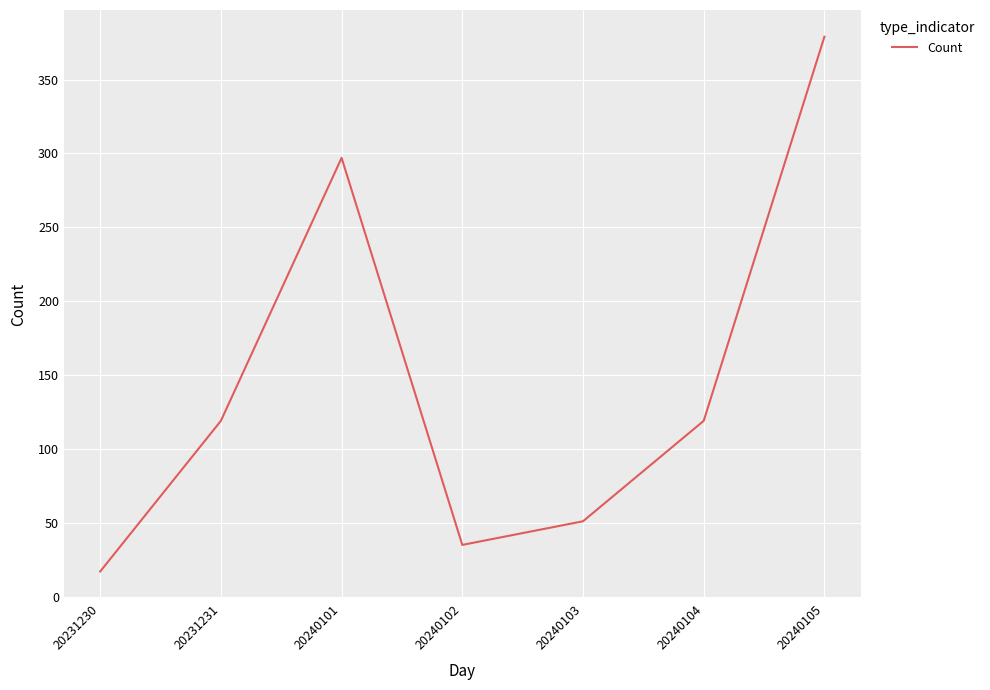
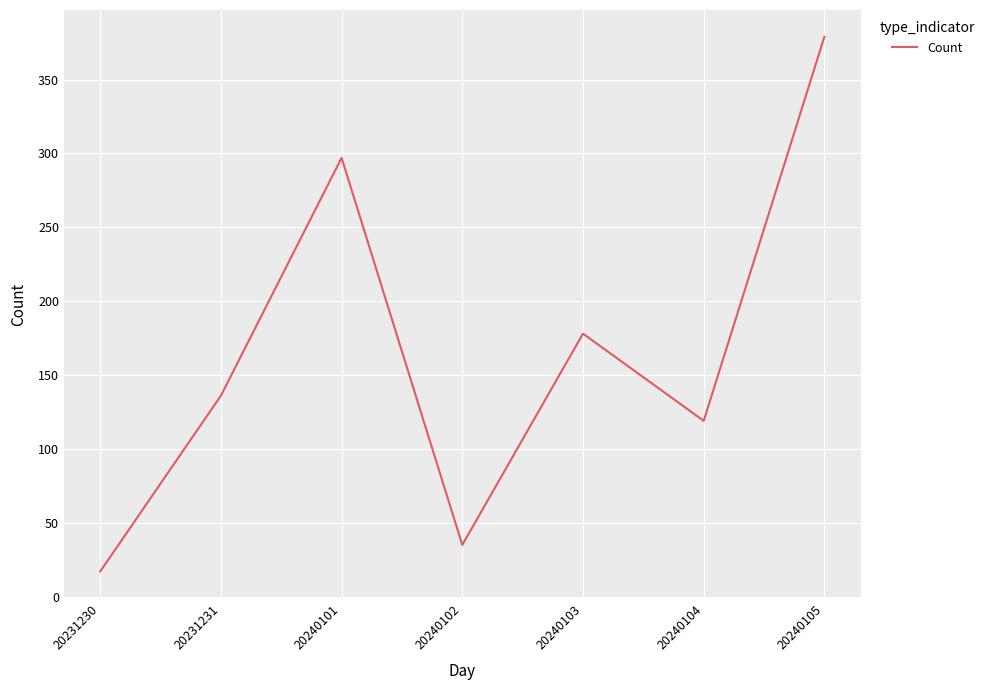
20231231: 119 -> 136
20240103: 51 -> 178
